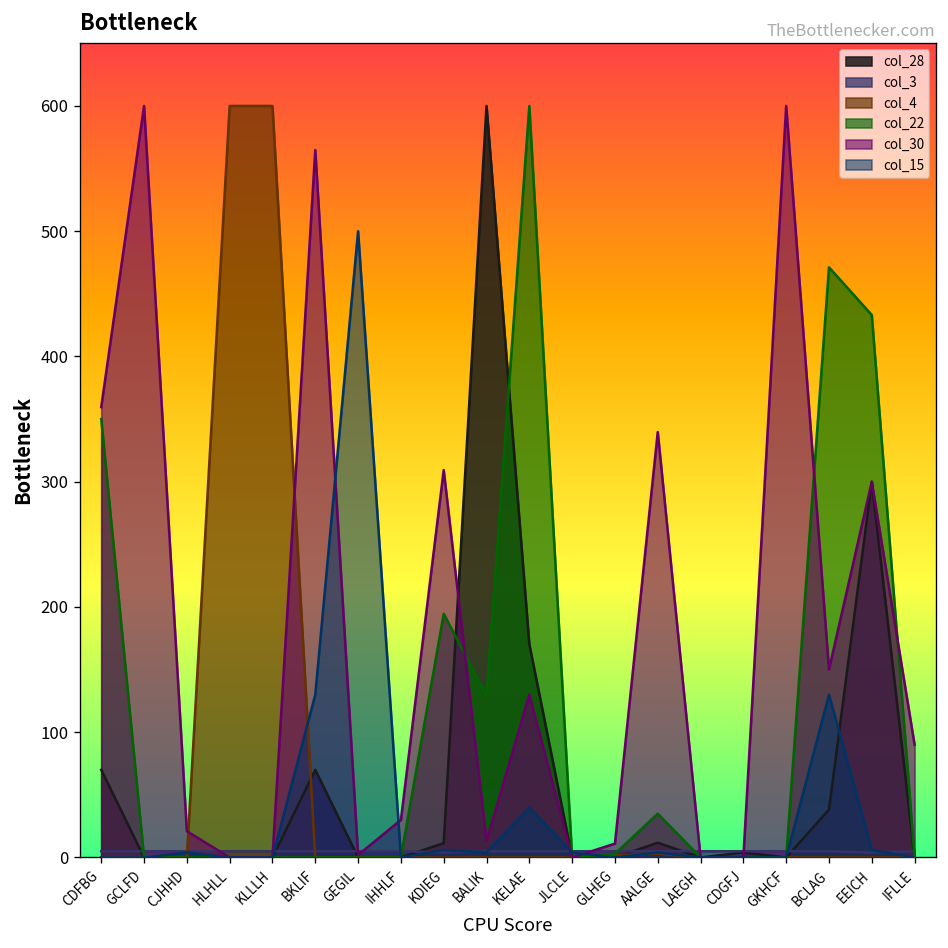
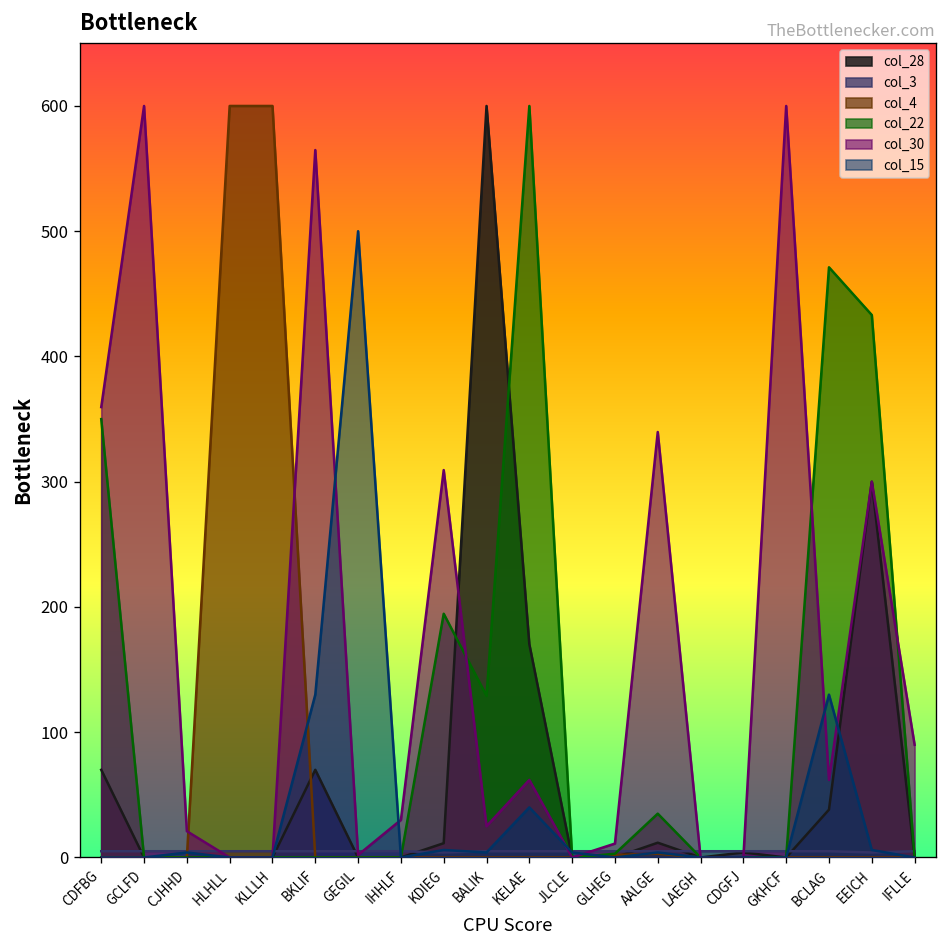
col_30, BALIK: 13 -> 25
col_30, KELAE: 130 -> 62
col_30, BCLAG: 150 -> 62
